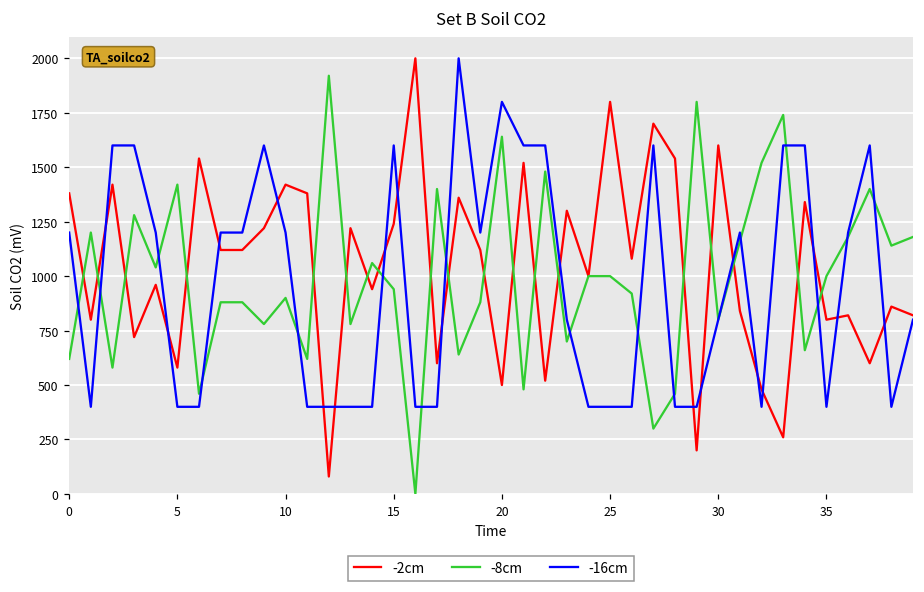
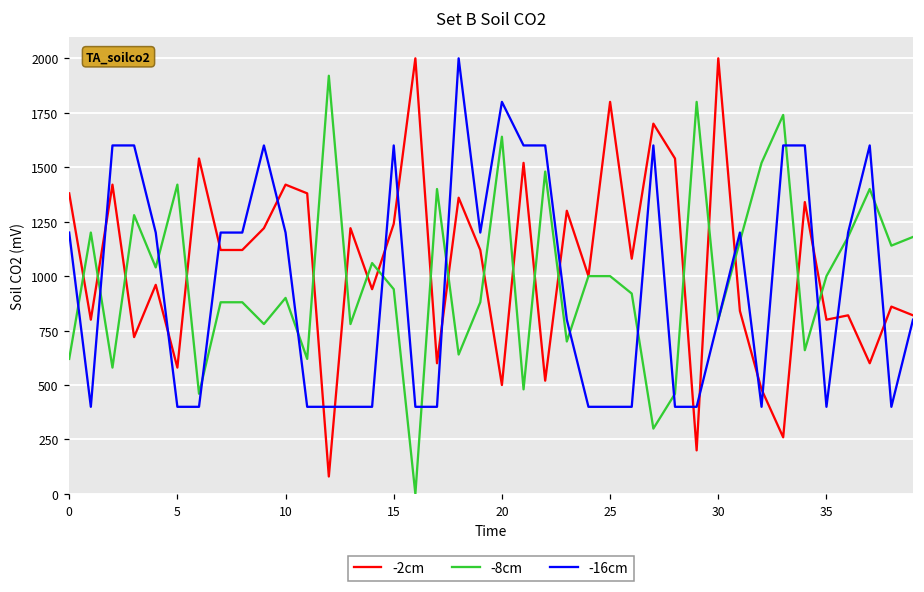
-2cm, 30: 1600 -> 2000
